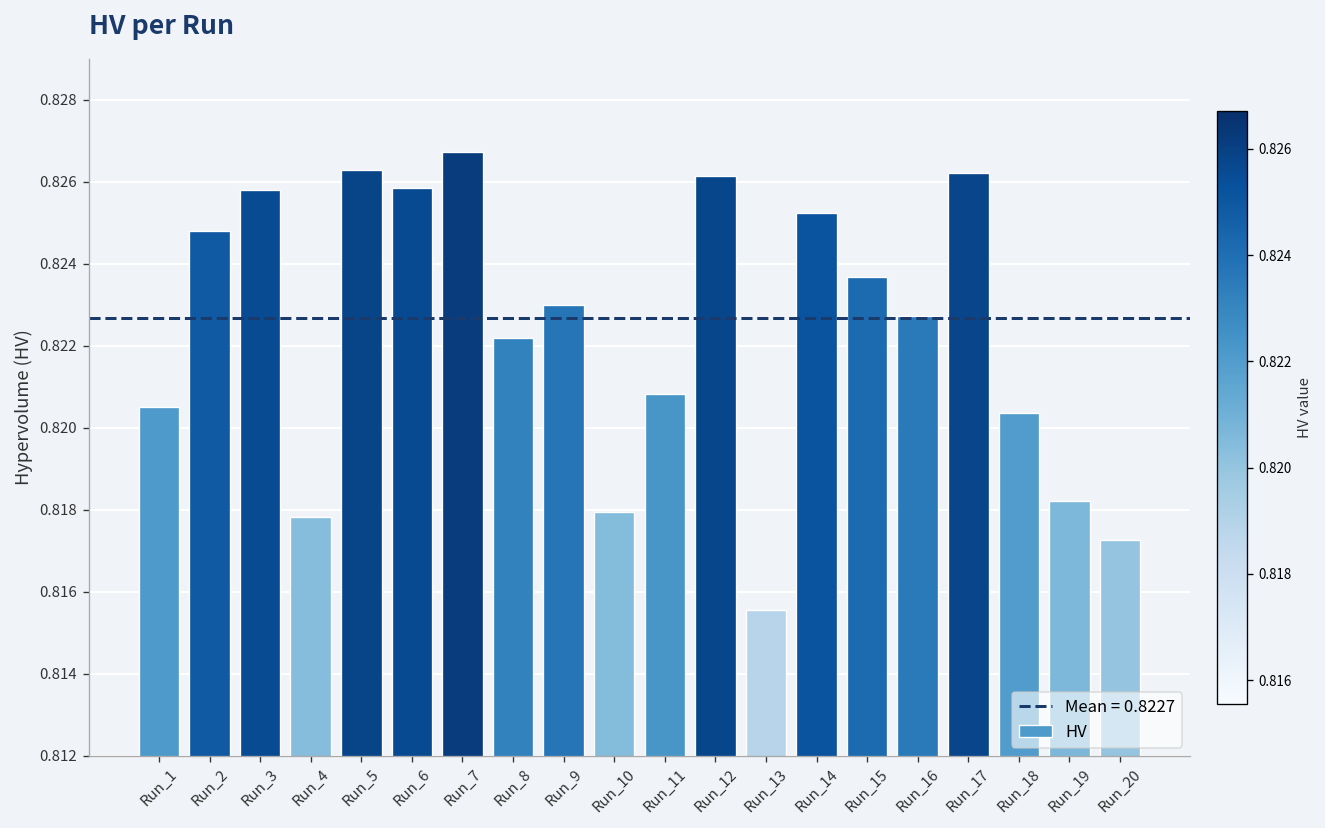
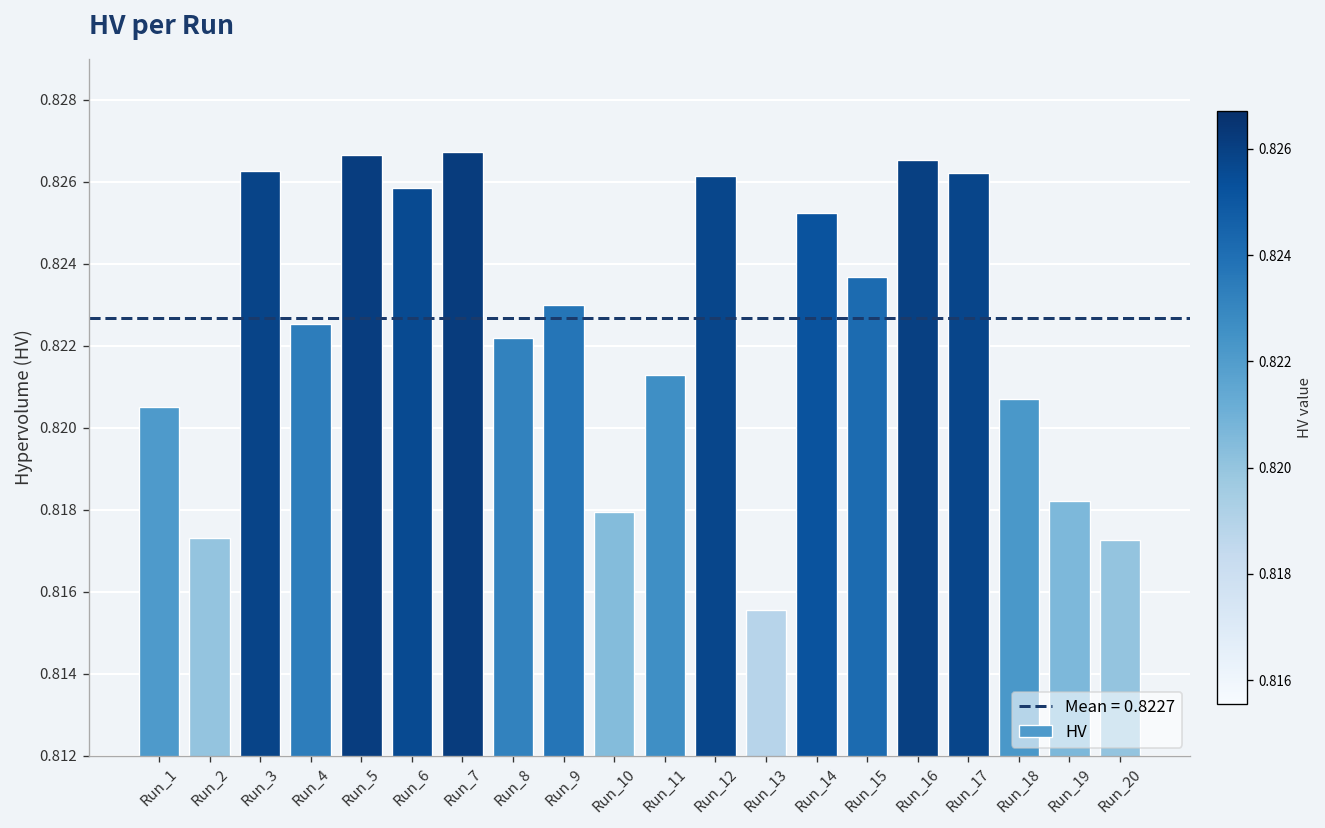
Run_2: 0.8248 -> 0.8173
Run_3: 0.8258 -> 0.8263
Run_4: 0.8178 -> 0.8225
Run_5: 0.8263 -> 0.8266
Run_11: 0.8208 -> 0.8213
Run_16: 0.8227 -> 0.8265
Run_18: 0.8204 -> 0.8207
